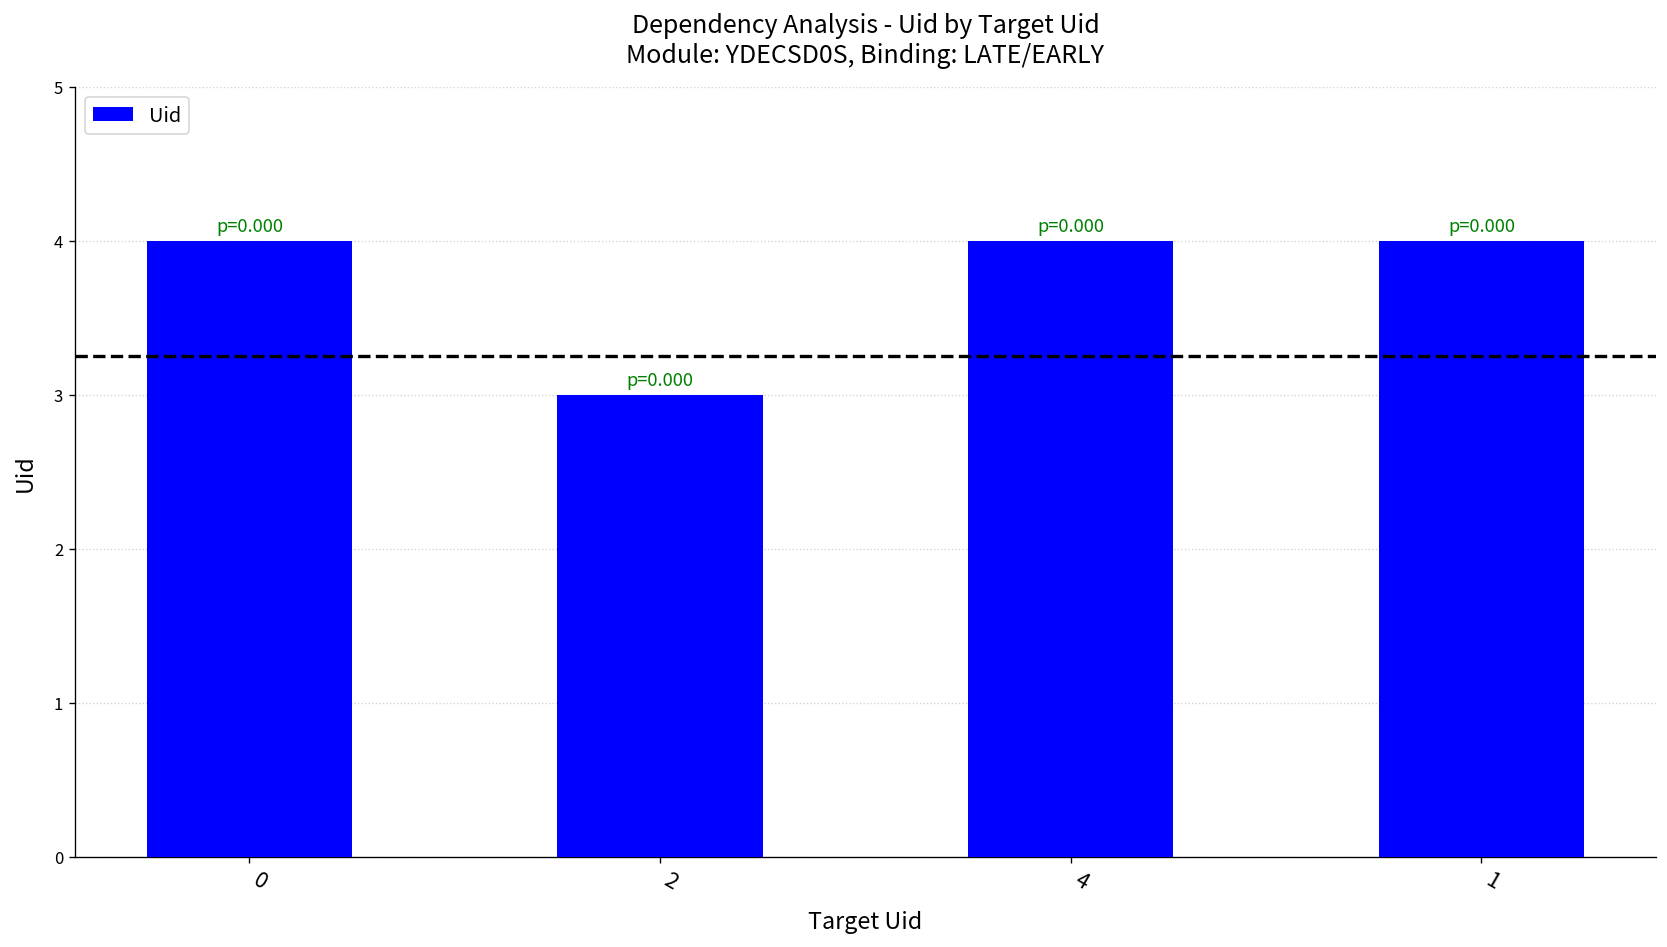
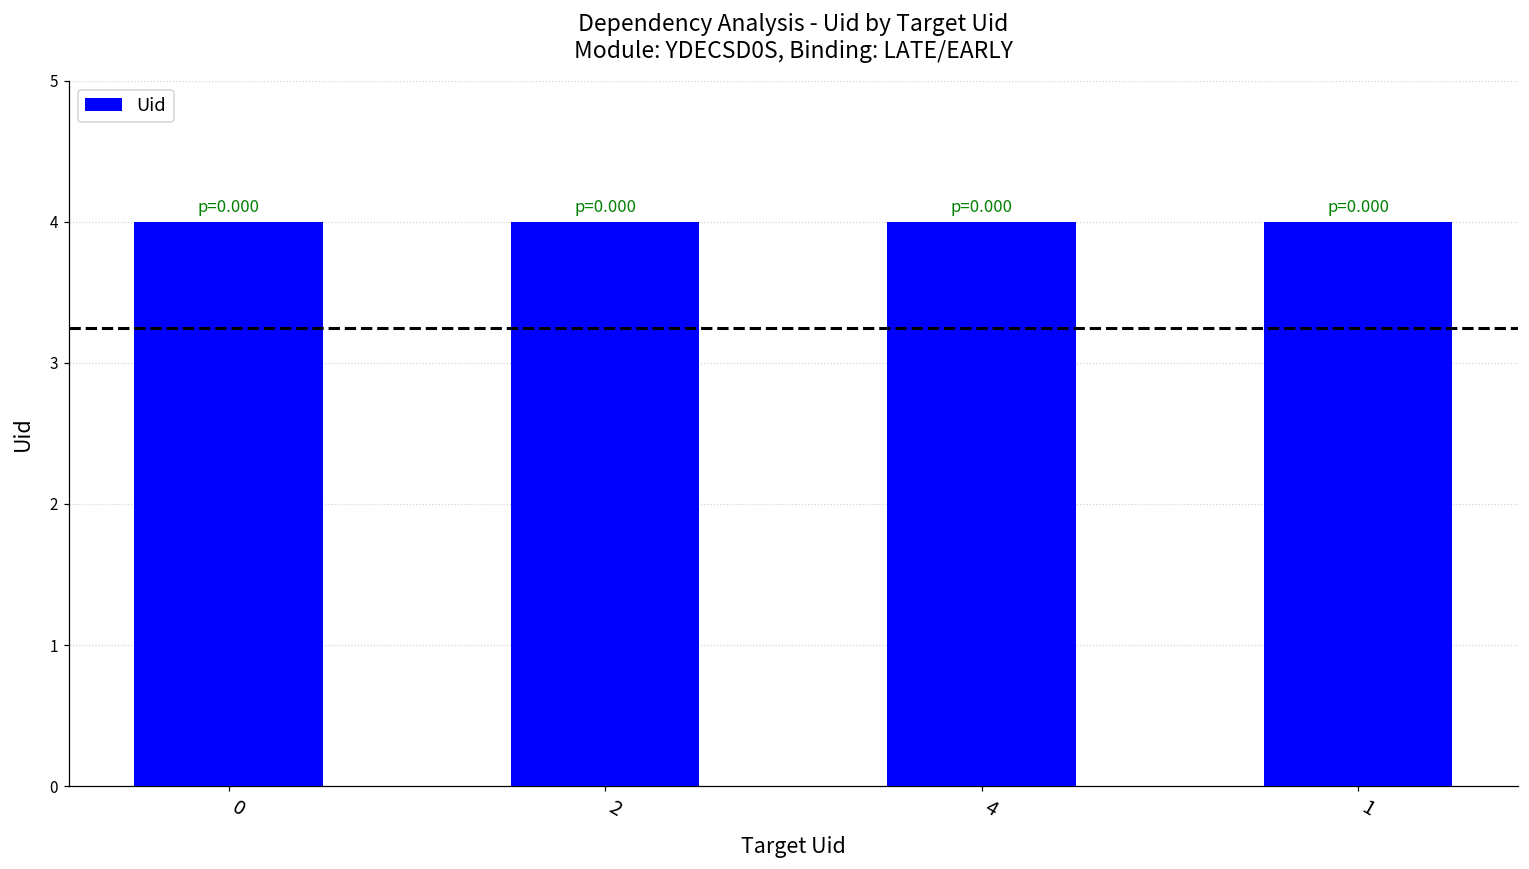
2: 3 -> 4
